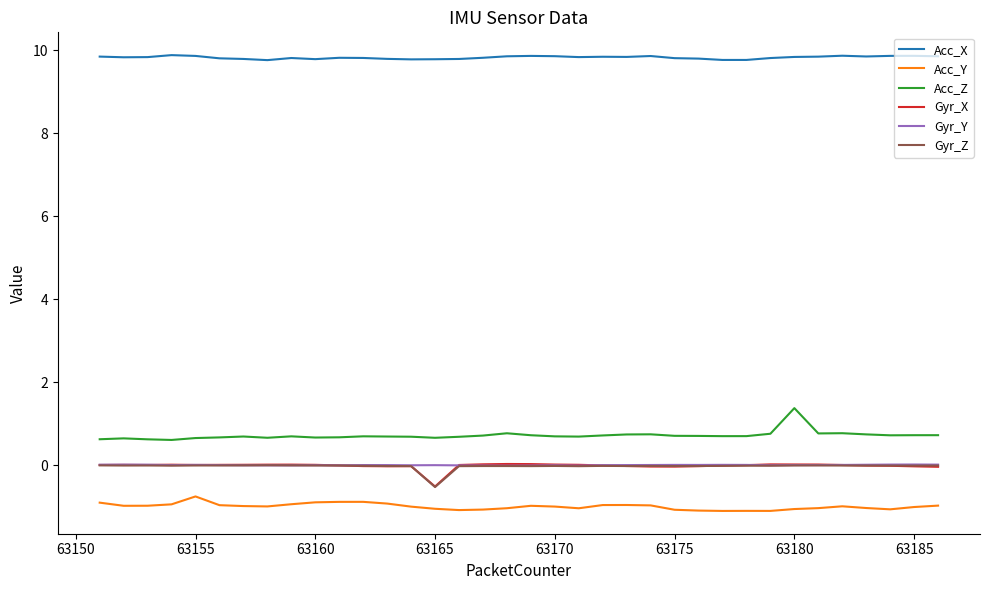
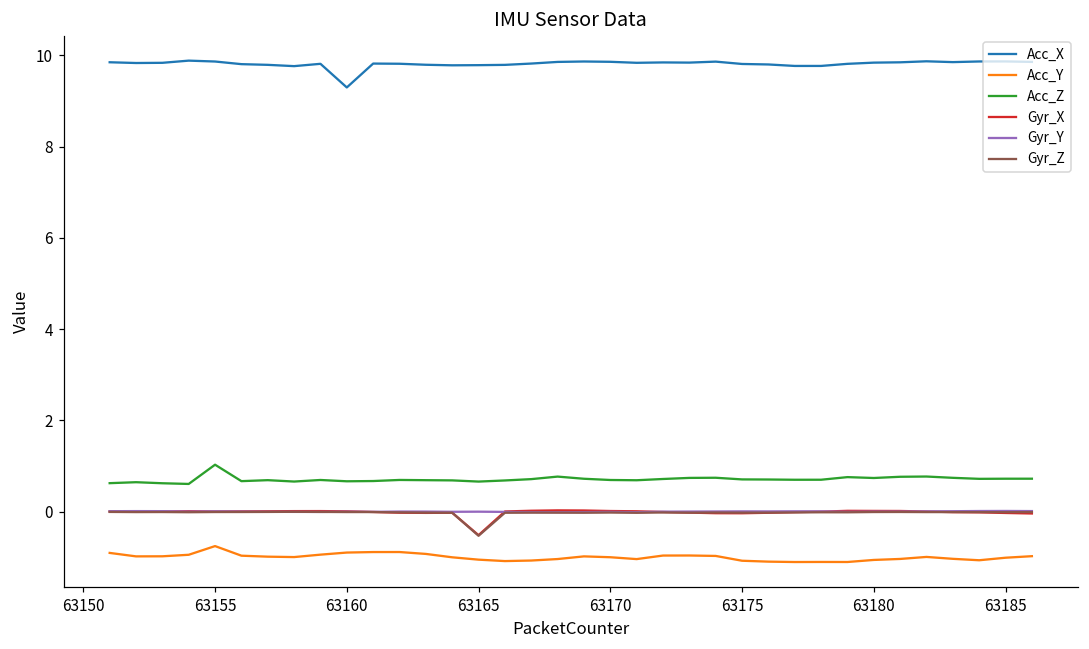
Acc_Z, 63155: 0.7 -> 1.0
Acc_X, 63160: 9.8 -> 9.3
Acc_Z, 63180: 1.4 -> 0.7
